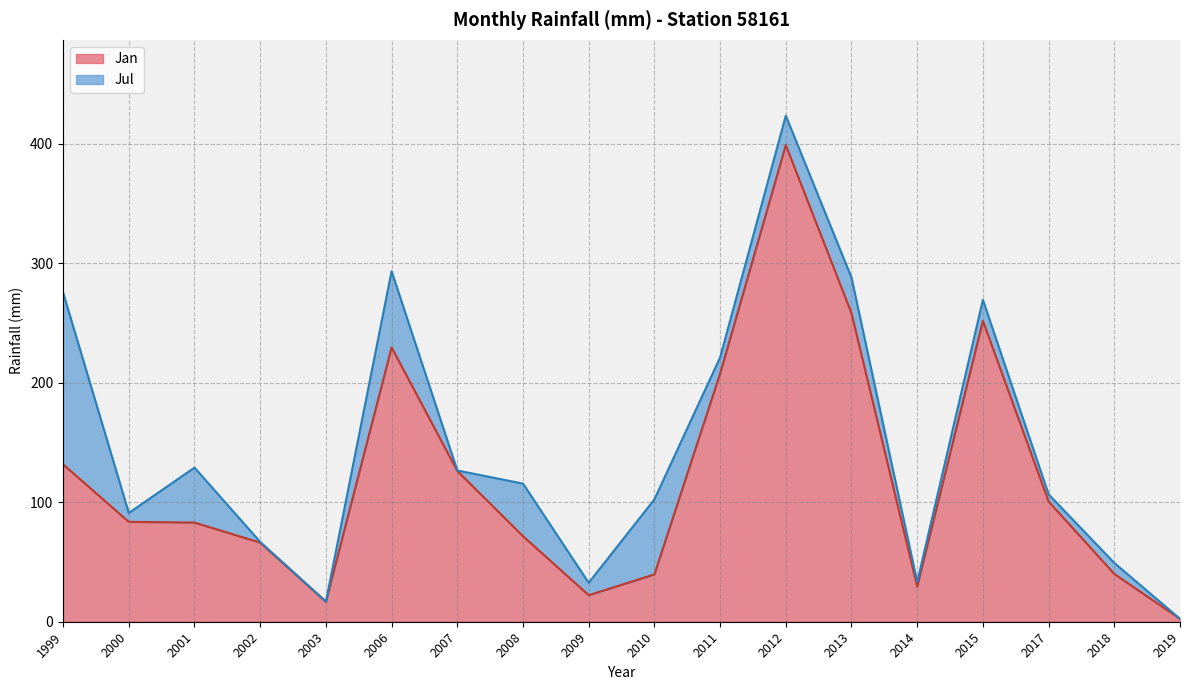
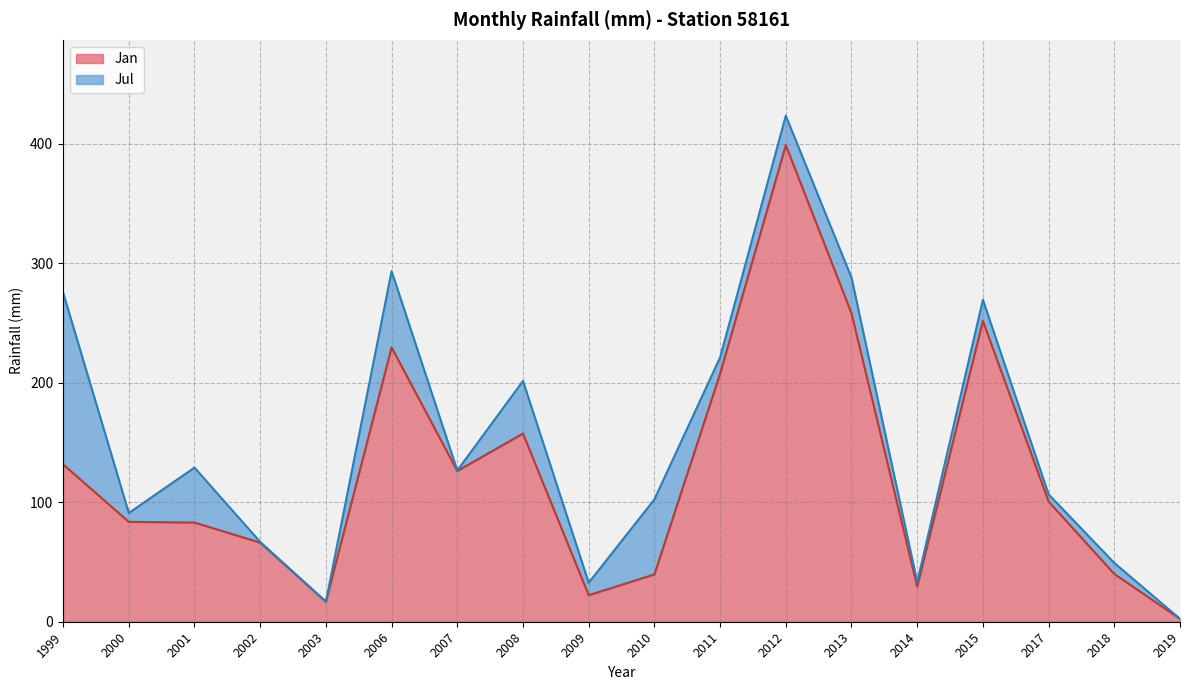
Jan, 2008: 72 -> 158
